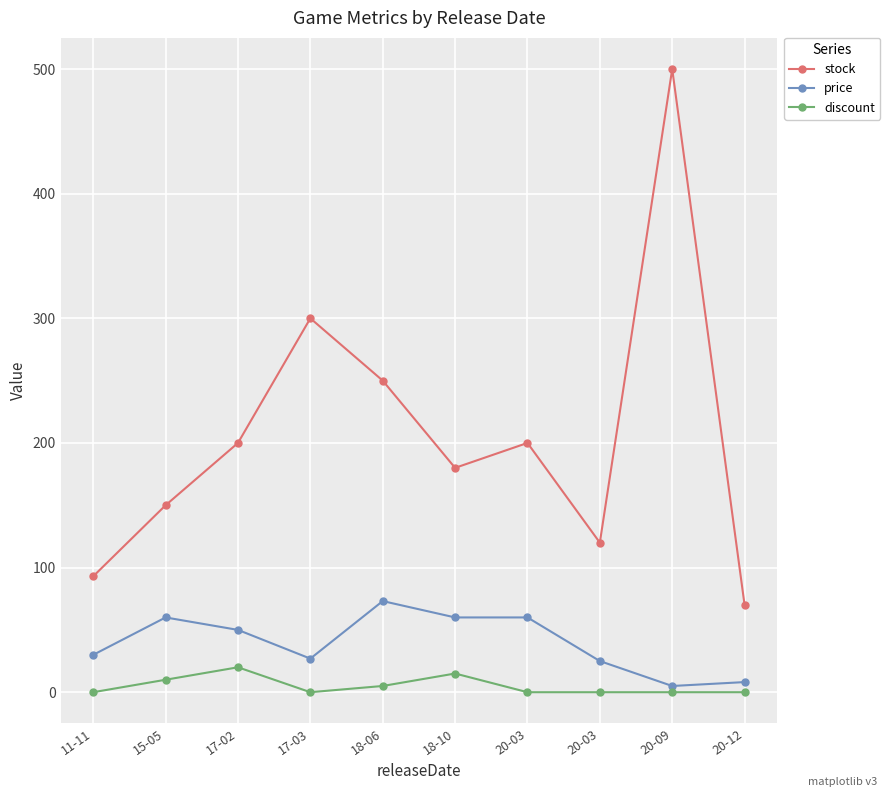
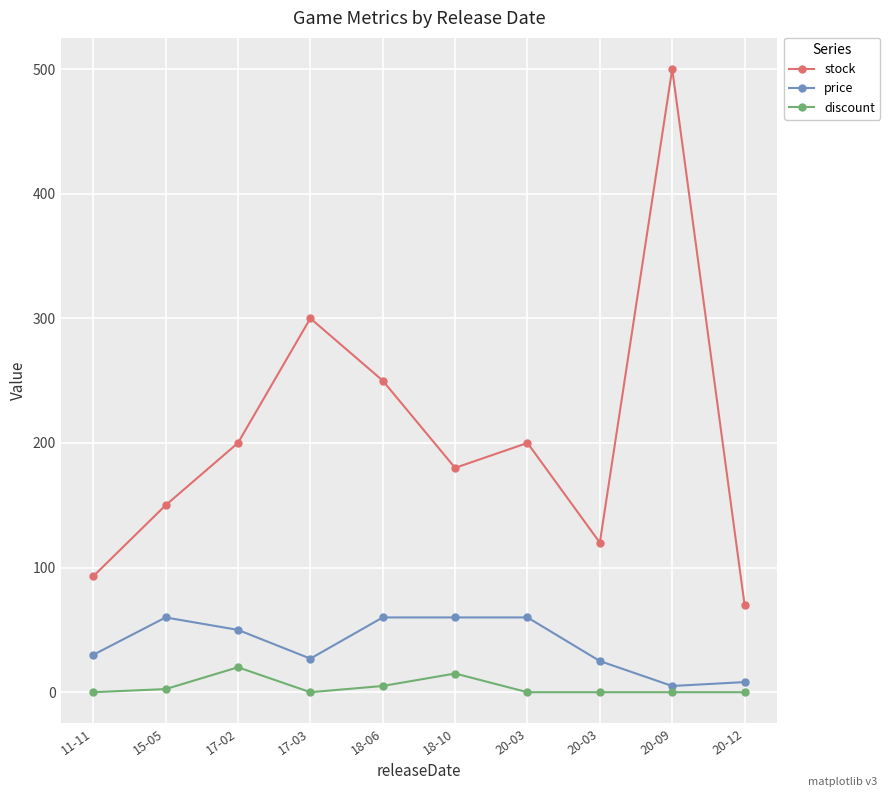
discount, 15-05: 10 -> 3
price, 18-06: 73 -> 60
